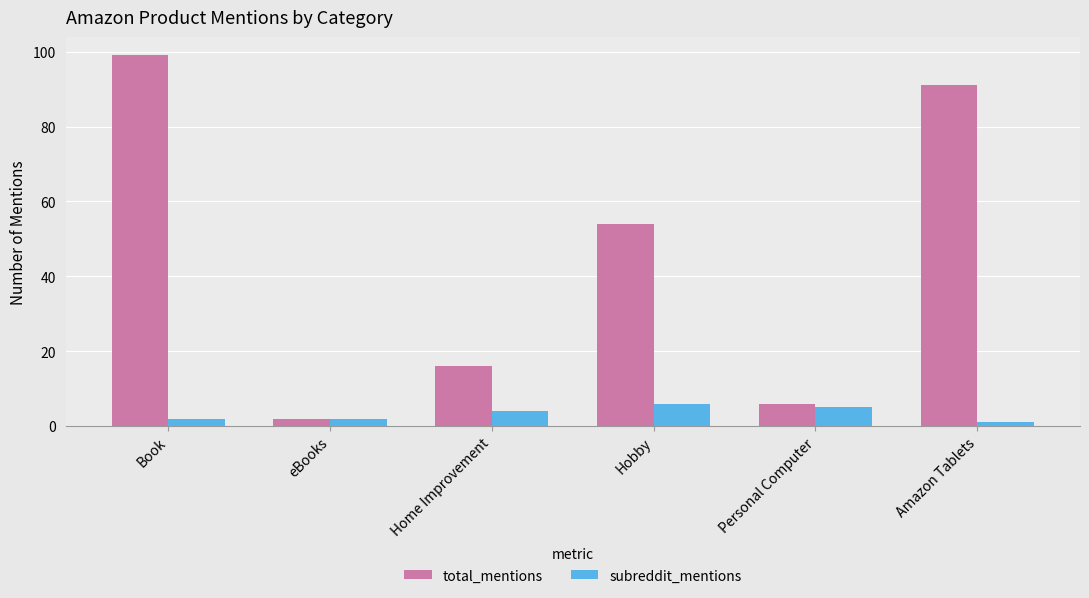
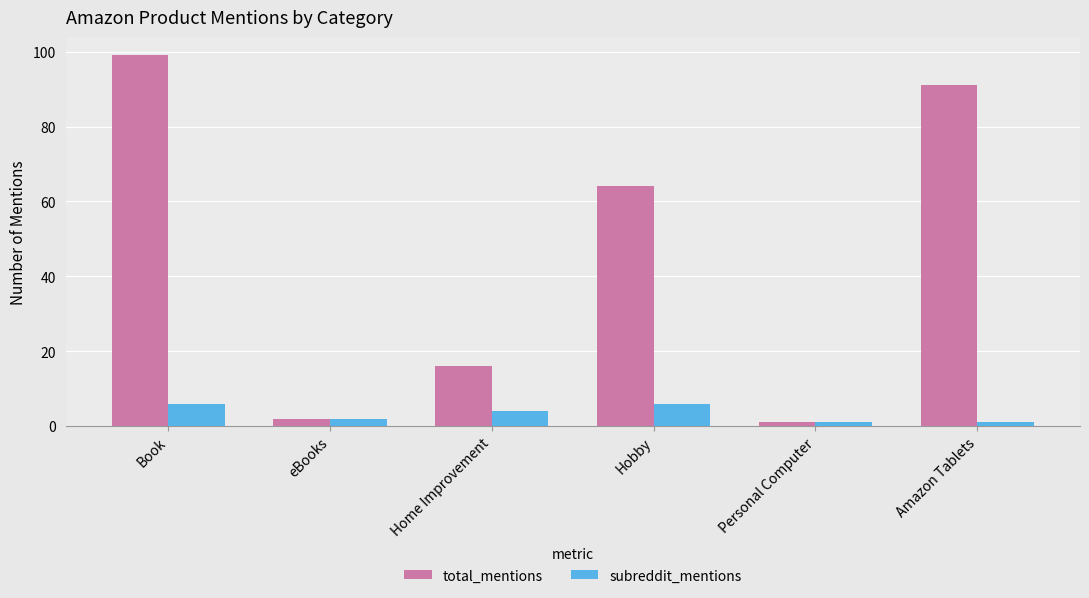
subreddit_mentions, Book: 2 -> 6
total_mentions, Hobby: 54 -> 64
total_mentions, Personal Computer: 6 -> 1
subreddit_mentions, Personal Computer: 5 -> 1
